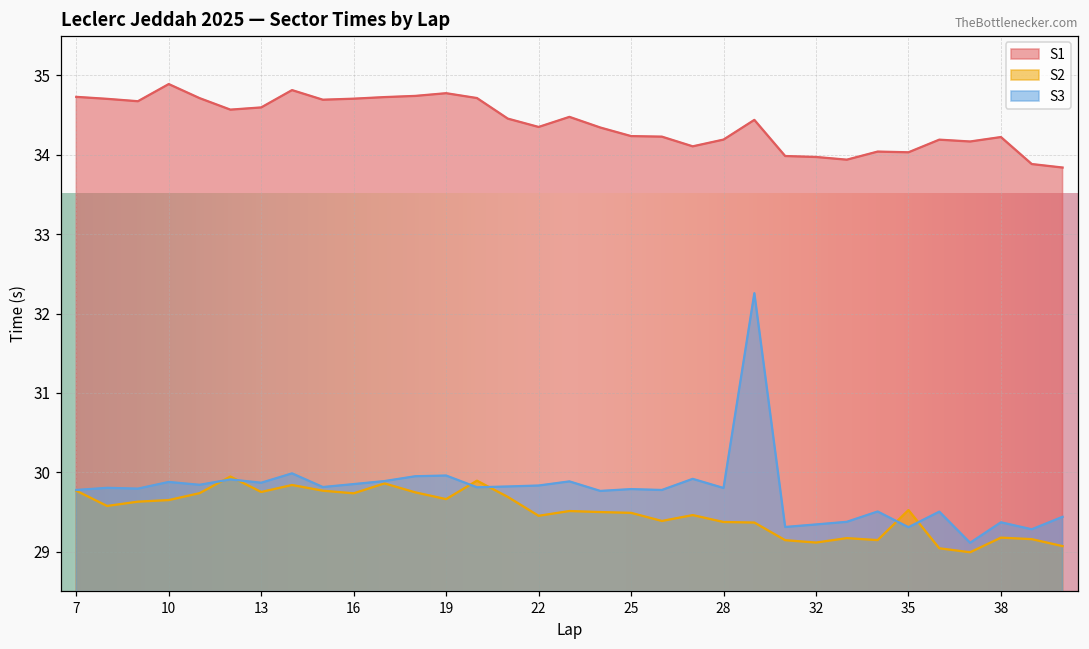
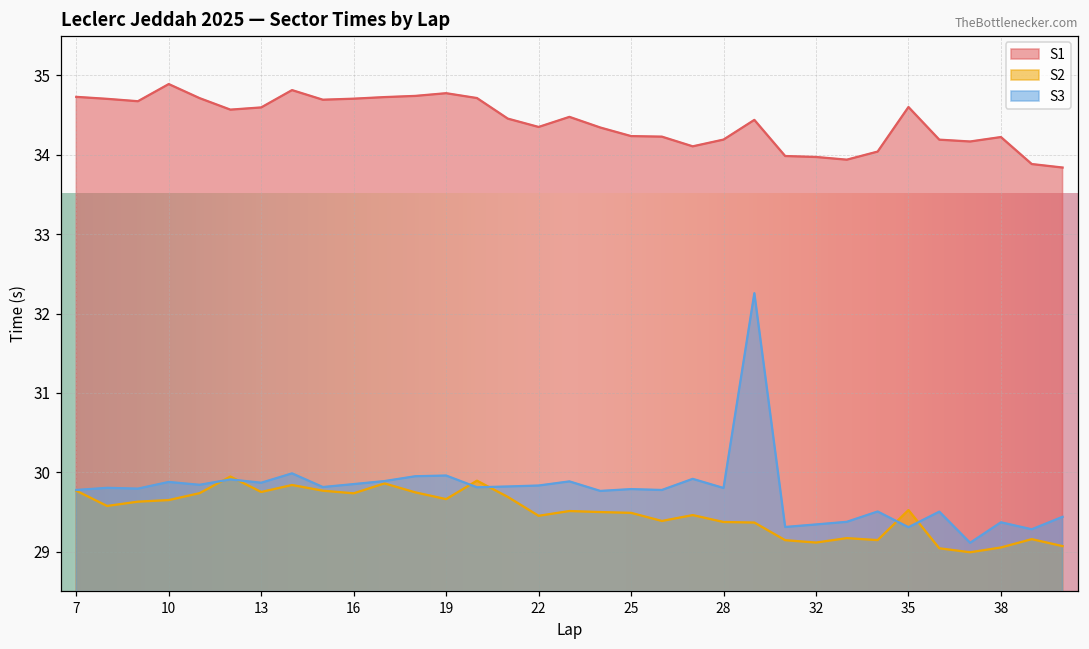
S1, 35: 34.0 -> 34.6
S2, 38: 29.2 -> 29.1
